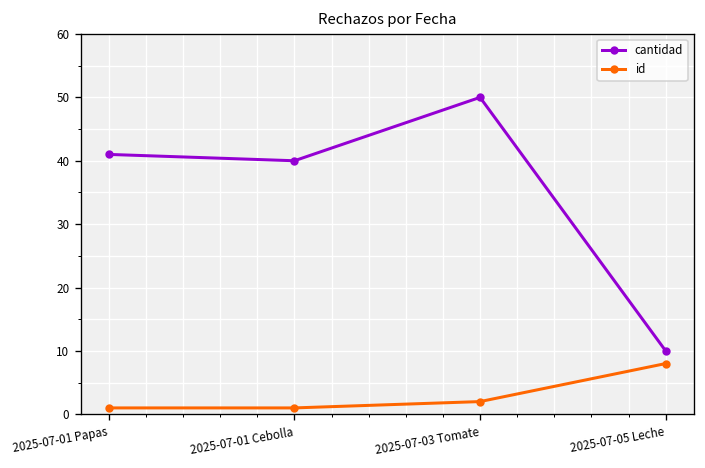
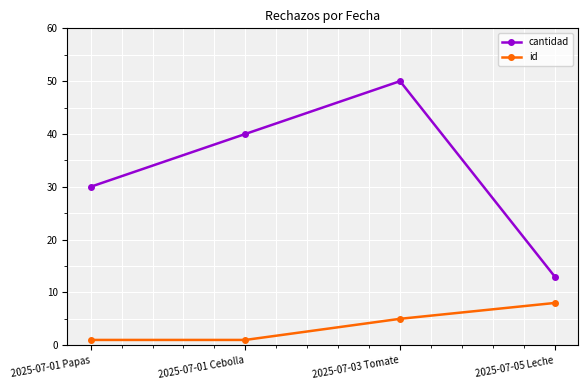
cantidad, 2025-07-01 Papas: 41 -> 30
id, 2025-07-03 Tomate: 2 -> 5
cantidad, 2025-07-05 Leche: 10 -> 13
